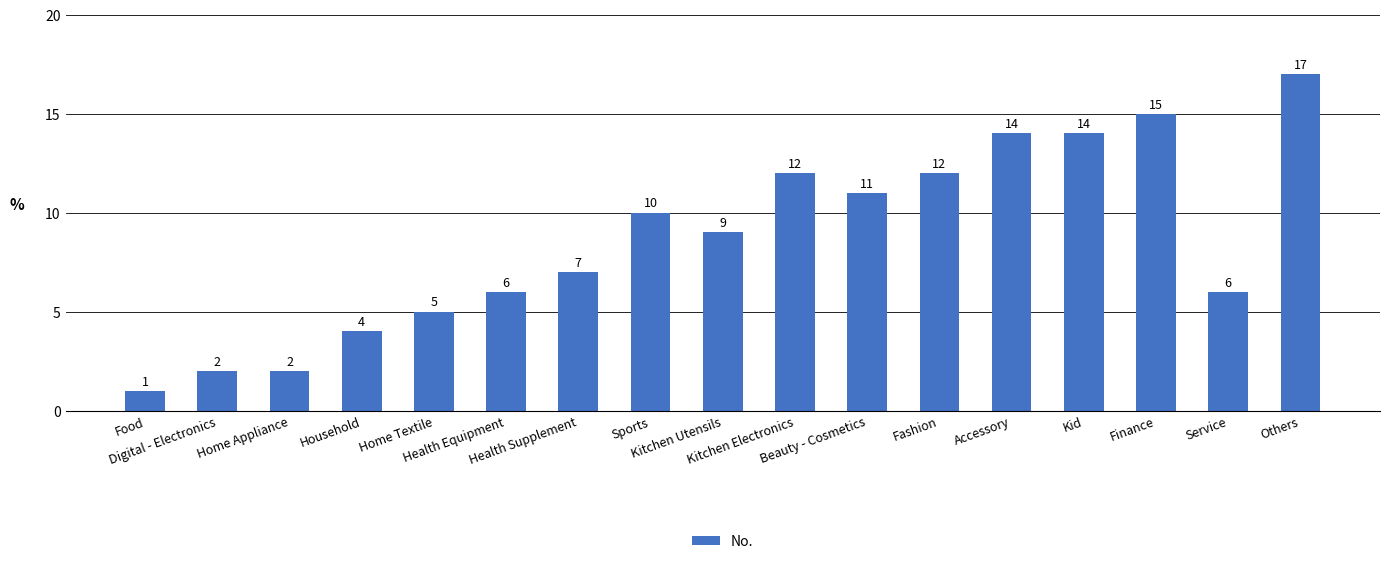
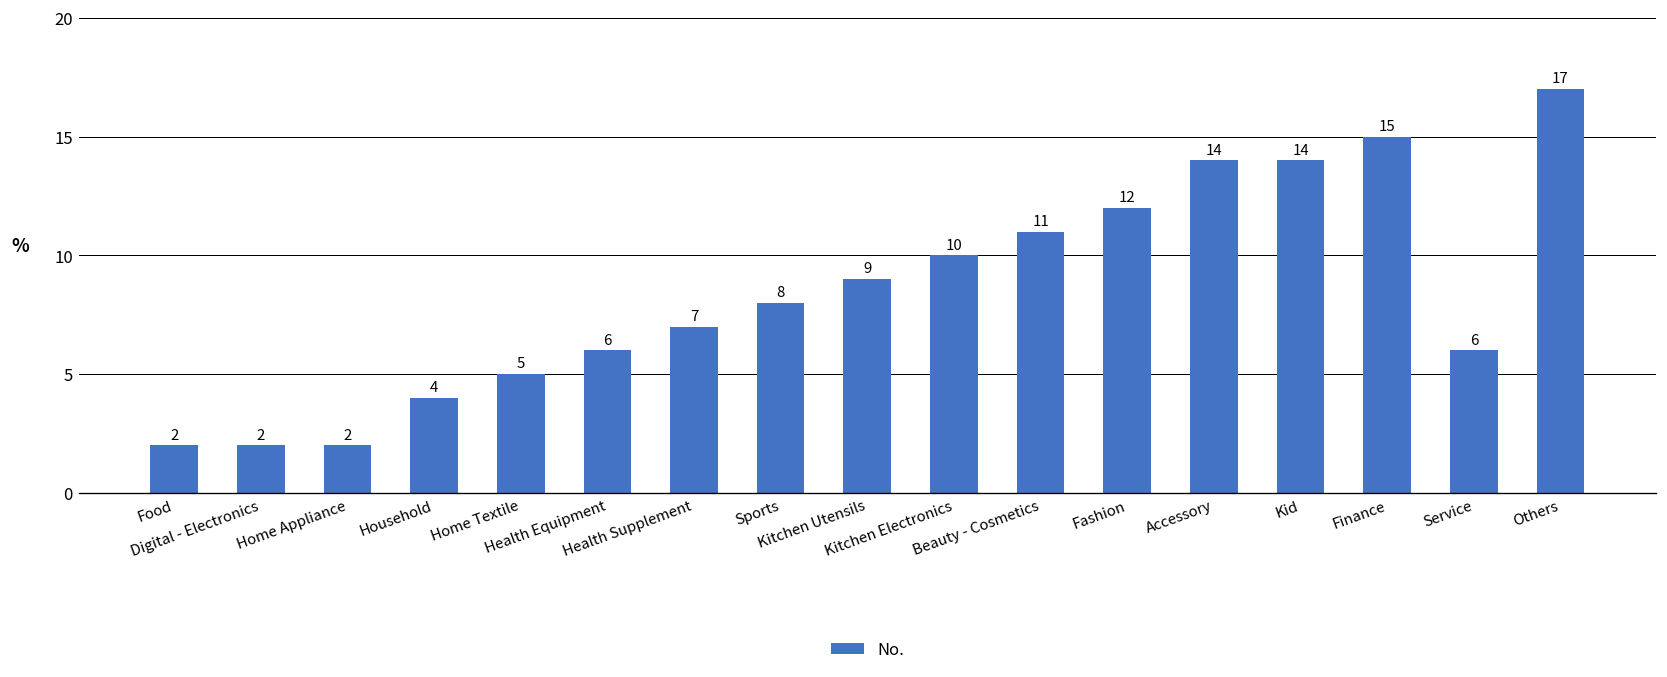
Food: 1 -> 2
Sports: 10 -> 8
Kitchen Electronics: 12 -> 10
